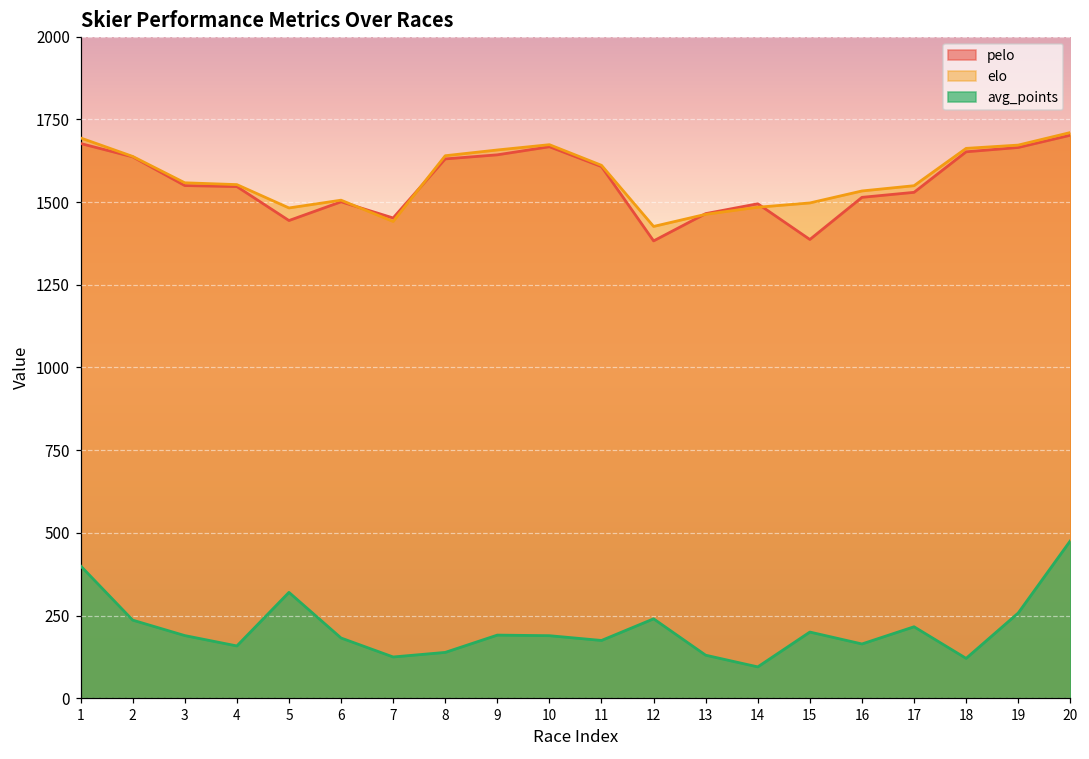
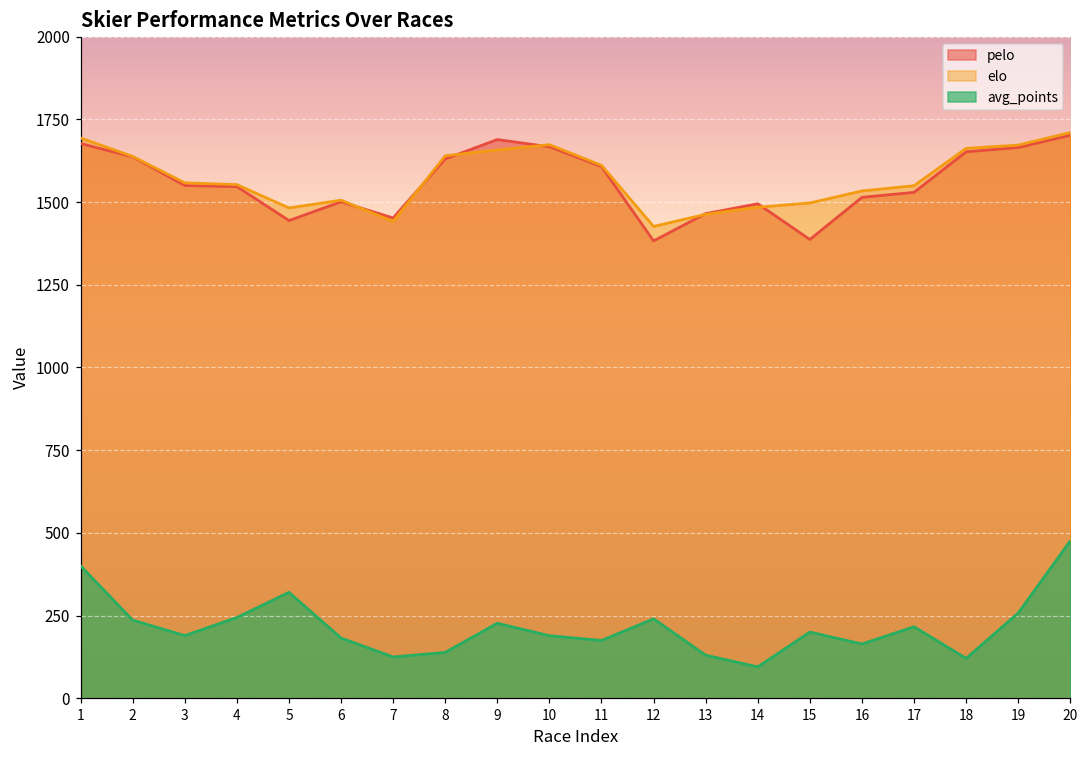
avg_points, 4: 160 -> 240
pelo, 9: 1640 -> 1690
avg_points, 9: 190 -> 230
